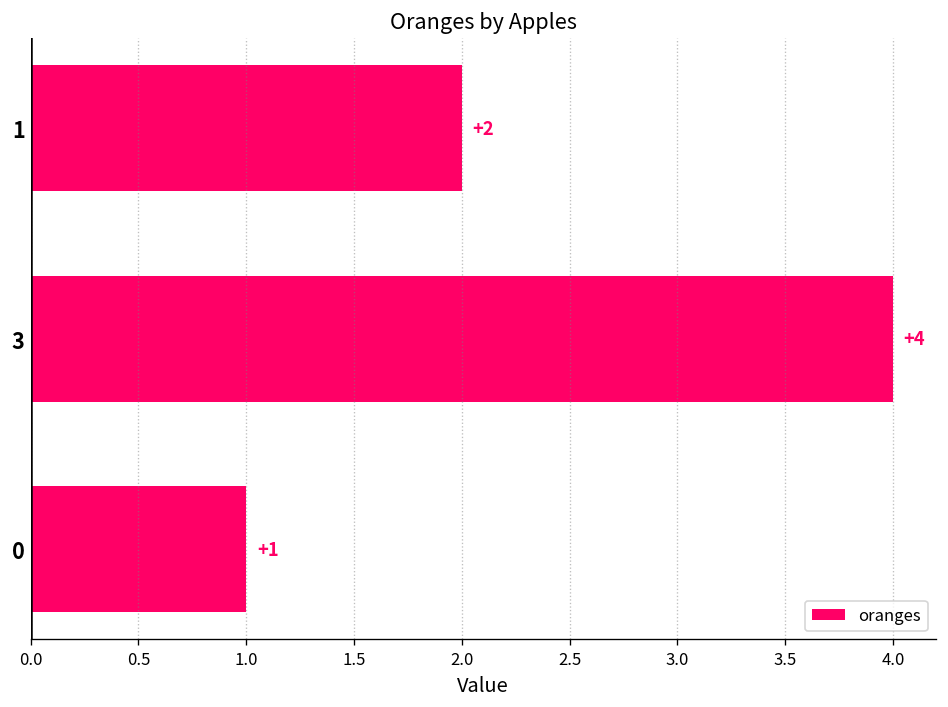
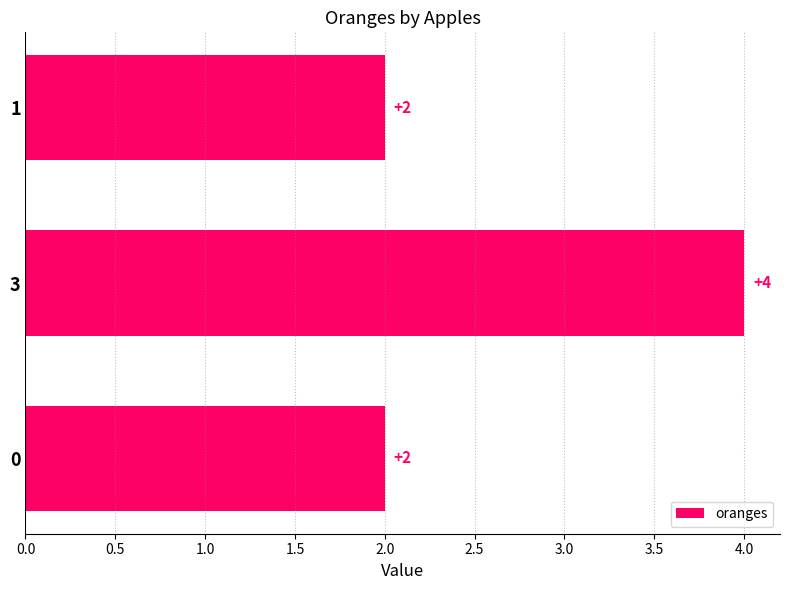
0: +1 -> +2
